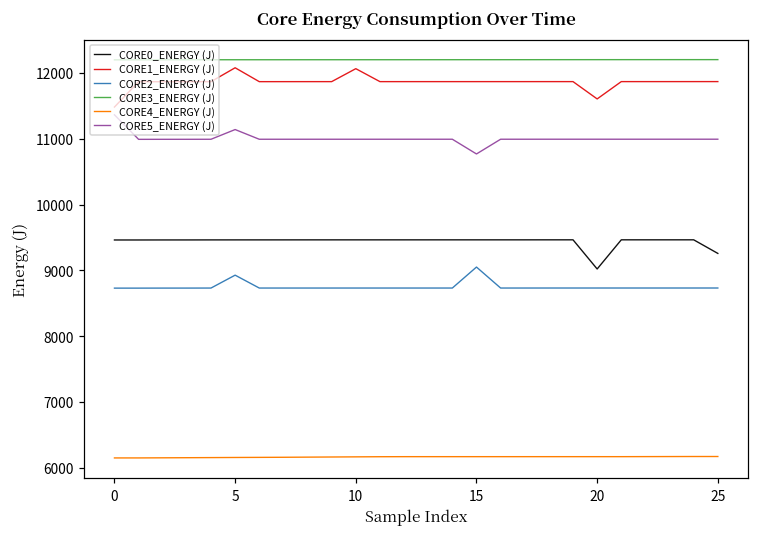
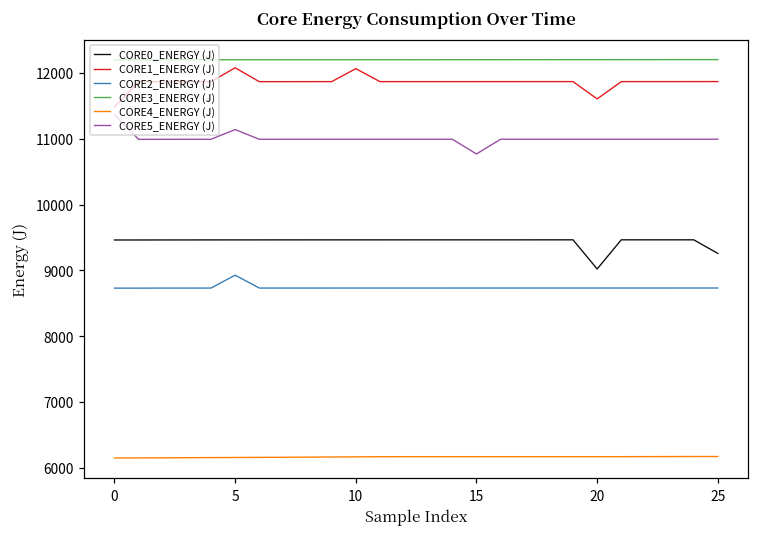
CORE2_ENERGY (J), 15: 9000 -> 8700
